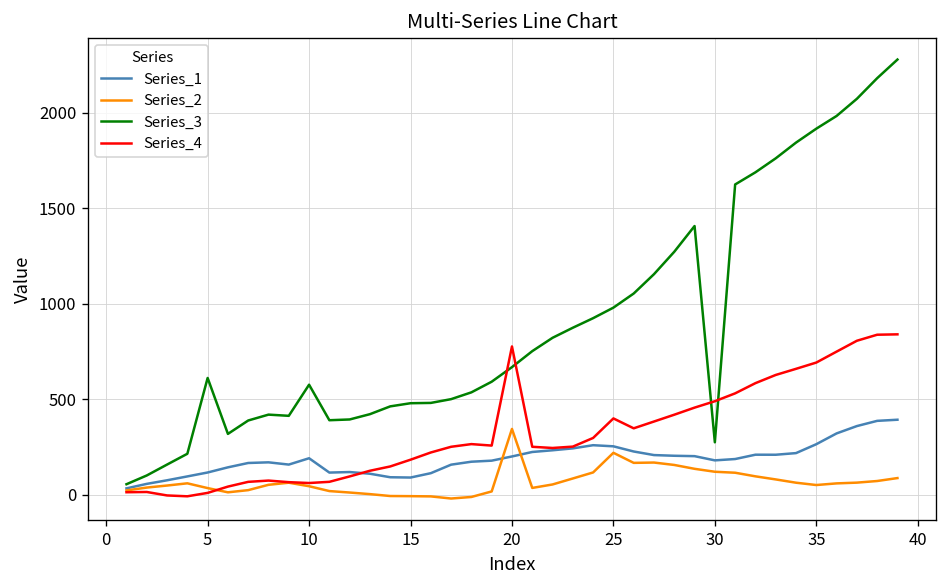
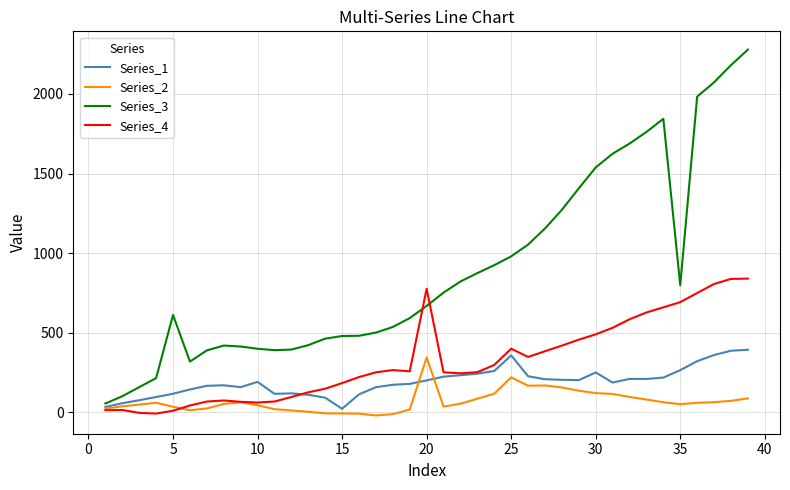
Series_3, 10: 580 -> 400
Series_1, 15: 90 -> 20
Series_1, 25: 250 -> 360
Series_1, 30: 180 -> 250
Series_3, 30: 270 -> 1540
Series_3, 35: 1920 -> 800
